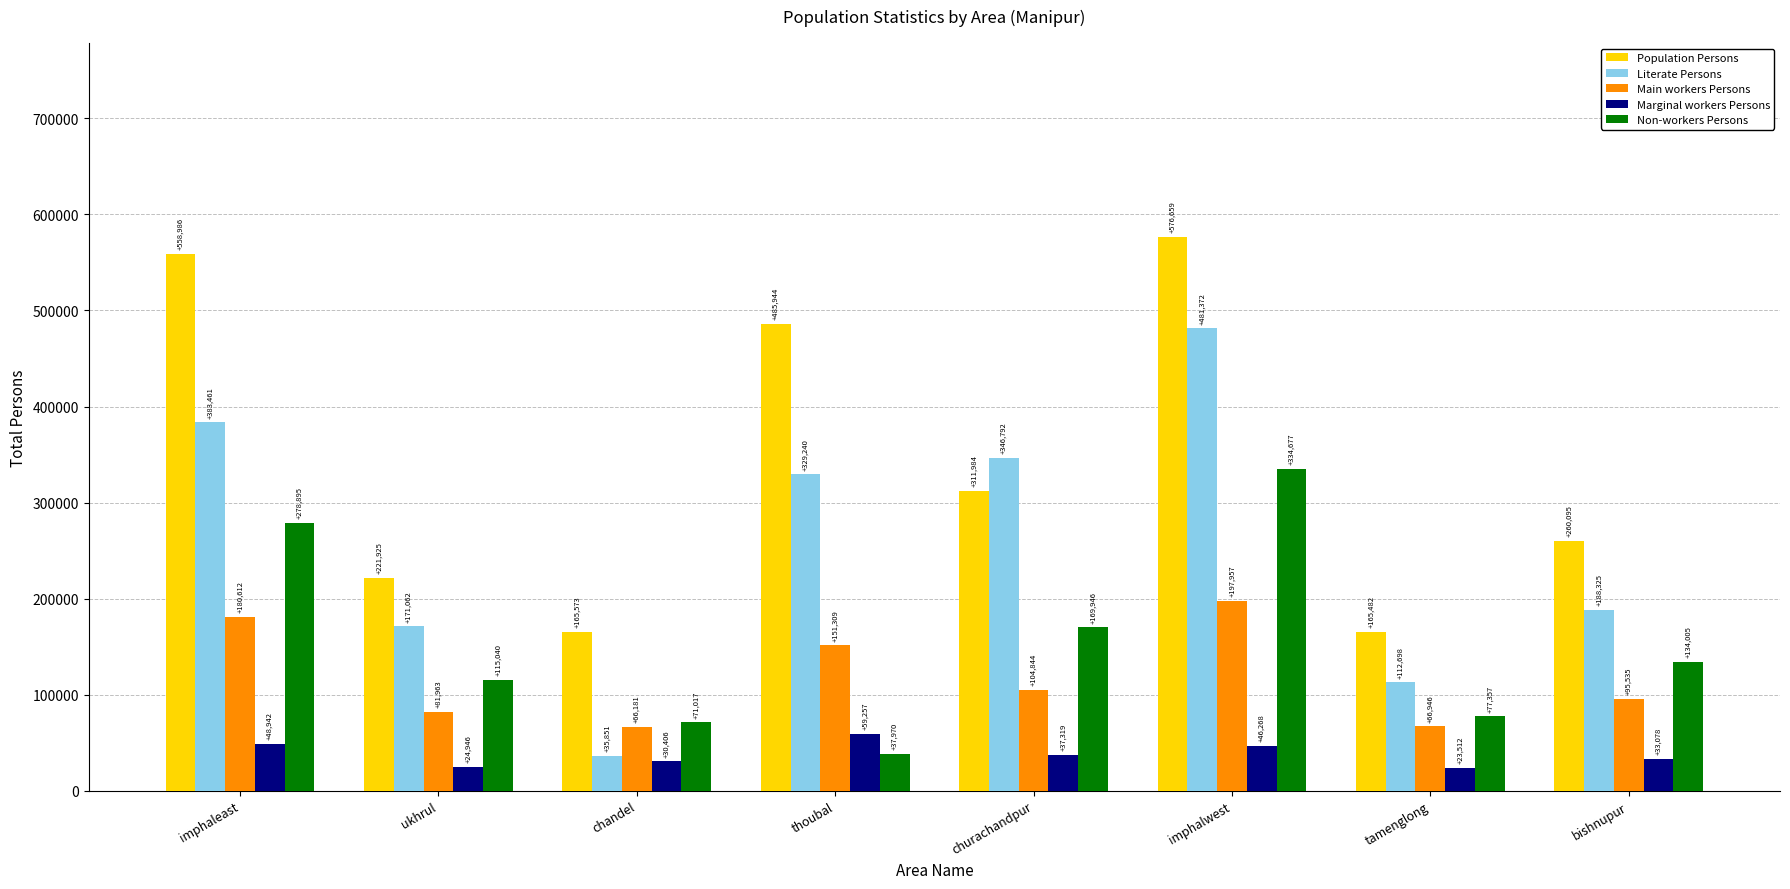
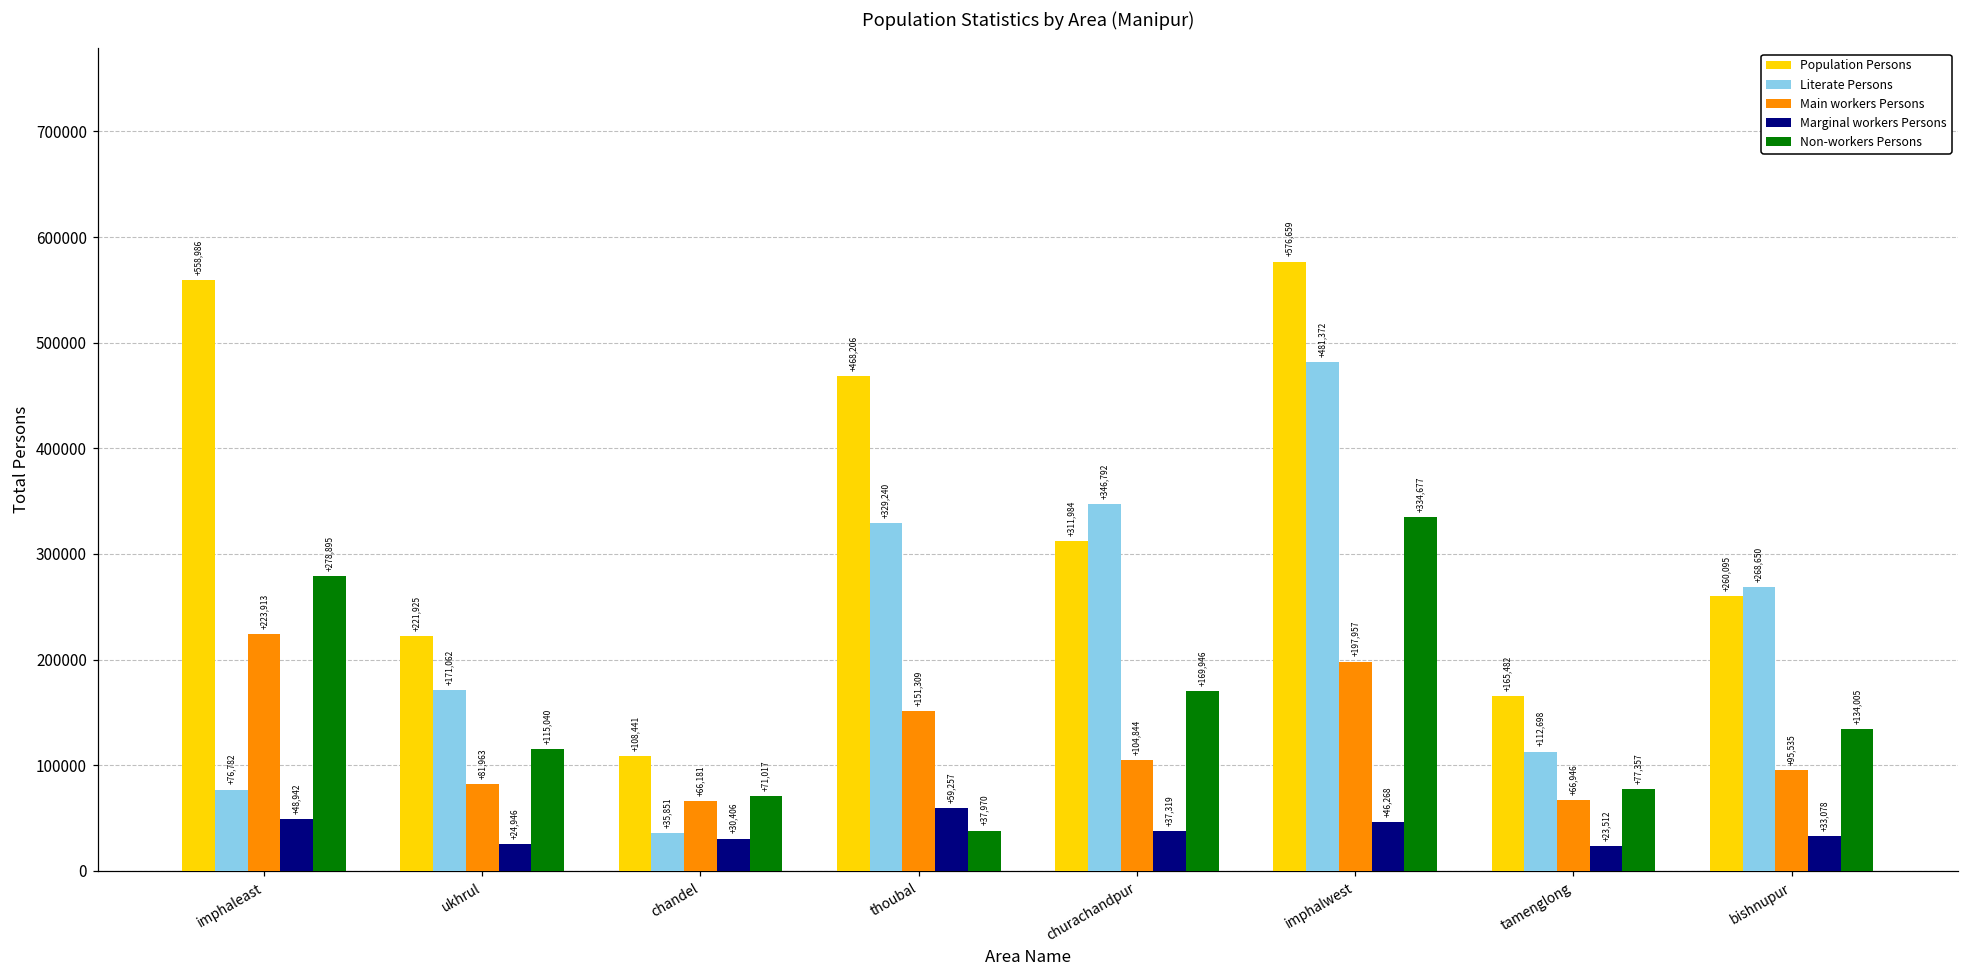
Literate Persons, imphaleast: +383,461 -> +76,782
Main workers Persons, imphaleast: +180,612 -> +223,913
Population Persons, chandel: +165,573 -> +108,441
Population Persons, thoubal: +485,944 -> +468,206
Literate Persons, bishnupur: +188,325 -> +268,650
